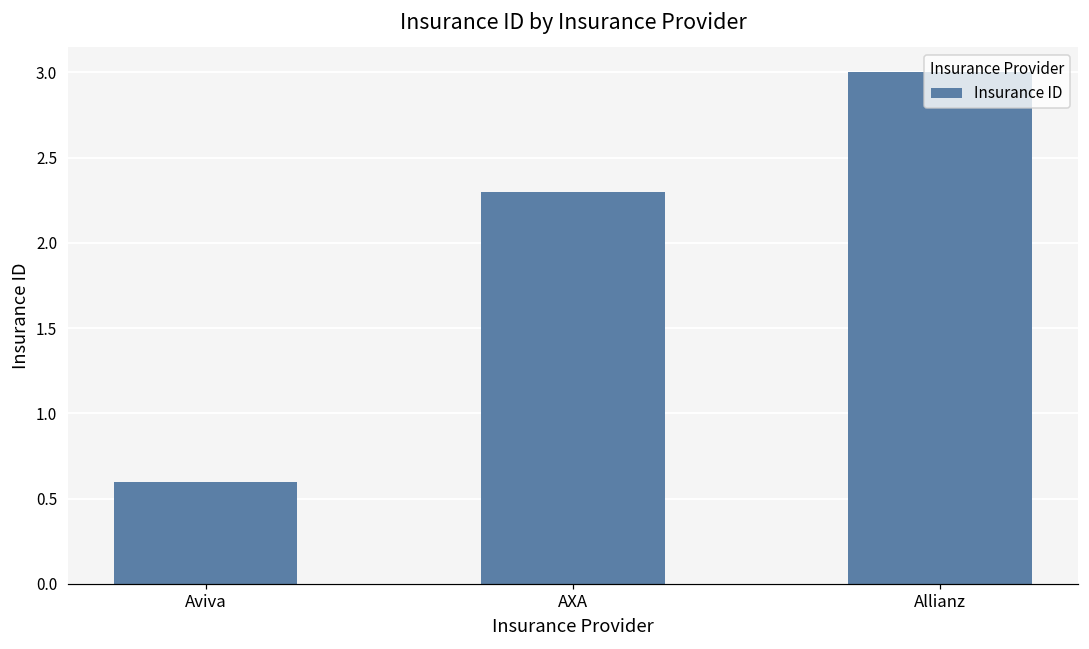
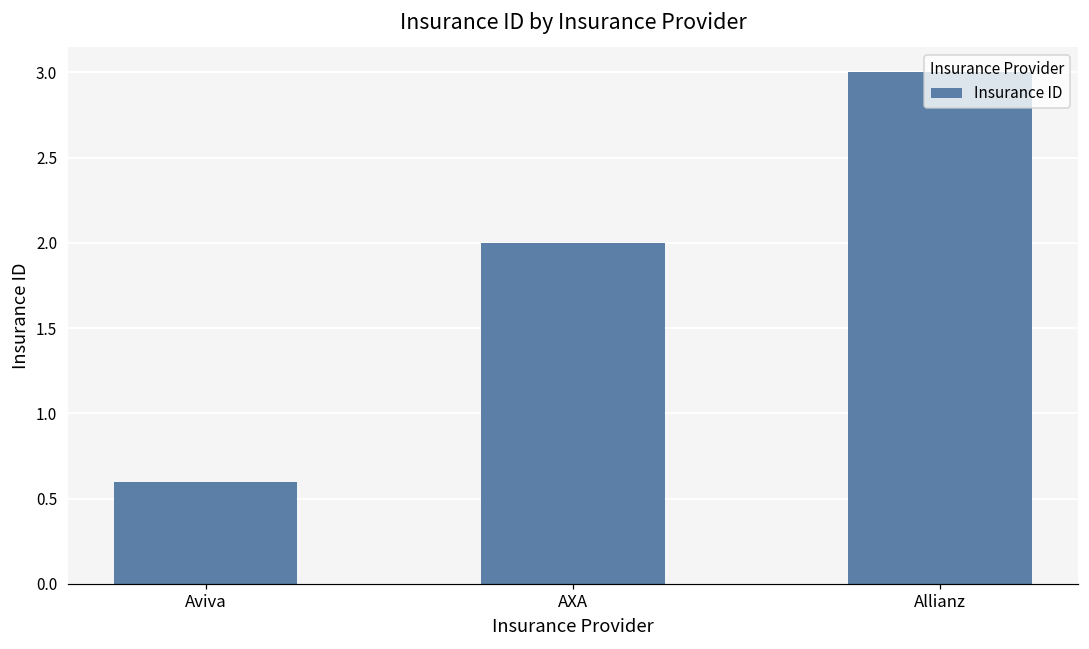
AXA: 2.3 -> 2.0
